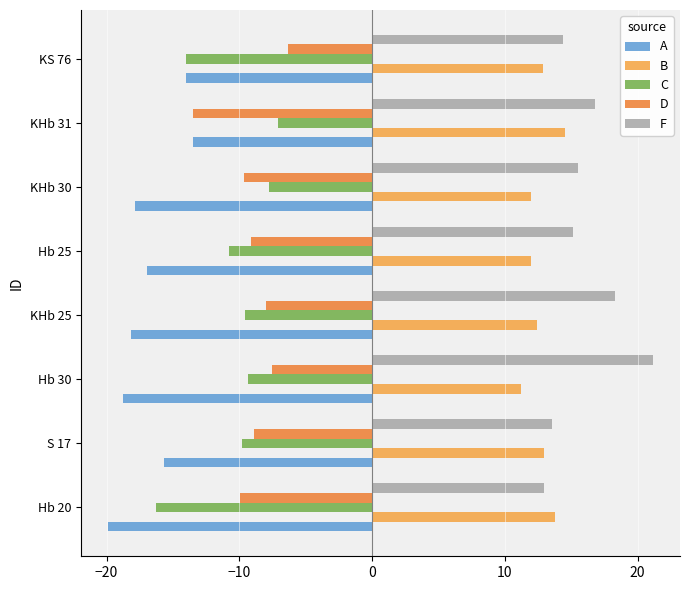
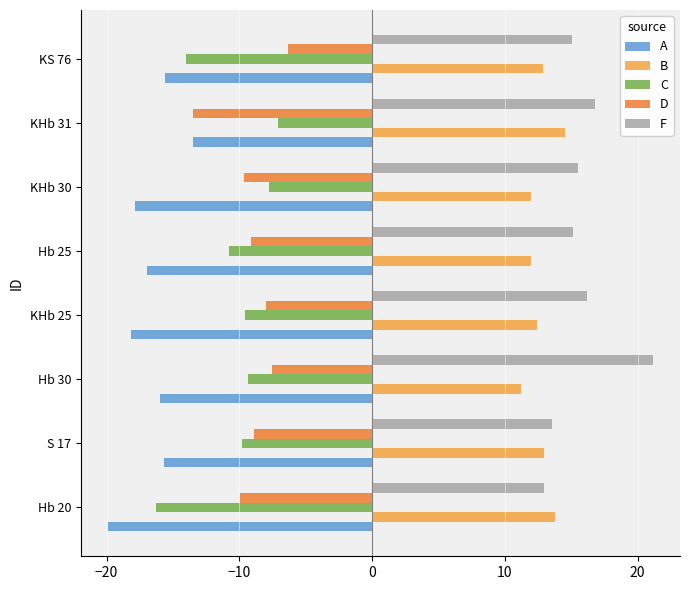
F, KS 76: 14.4 -> 15.1
A, KS 76: -14.0 -> -15.6
F, KHb 25: 18.3 -> 16.2
A, Hb 30: -18.8 -> -16.0
